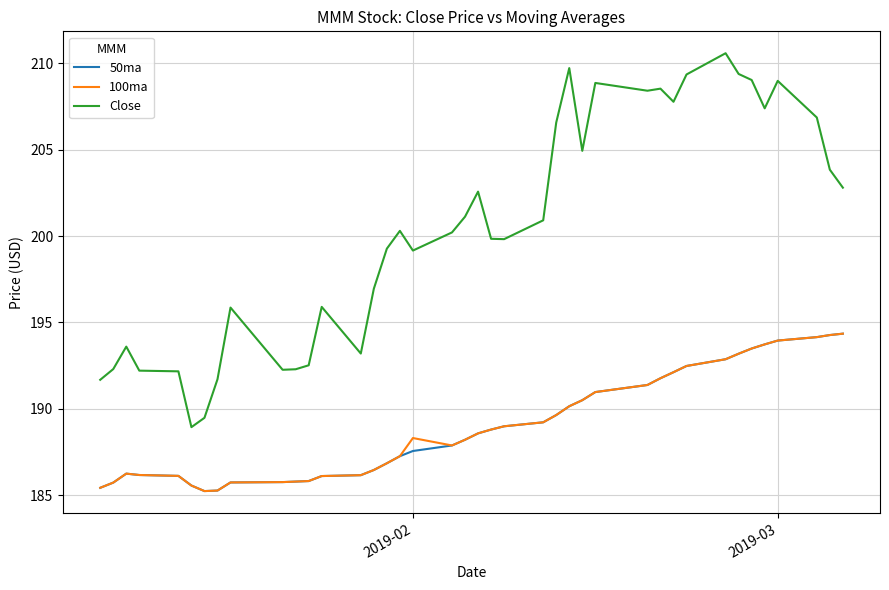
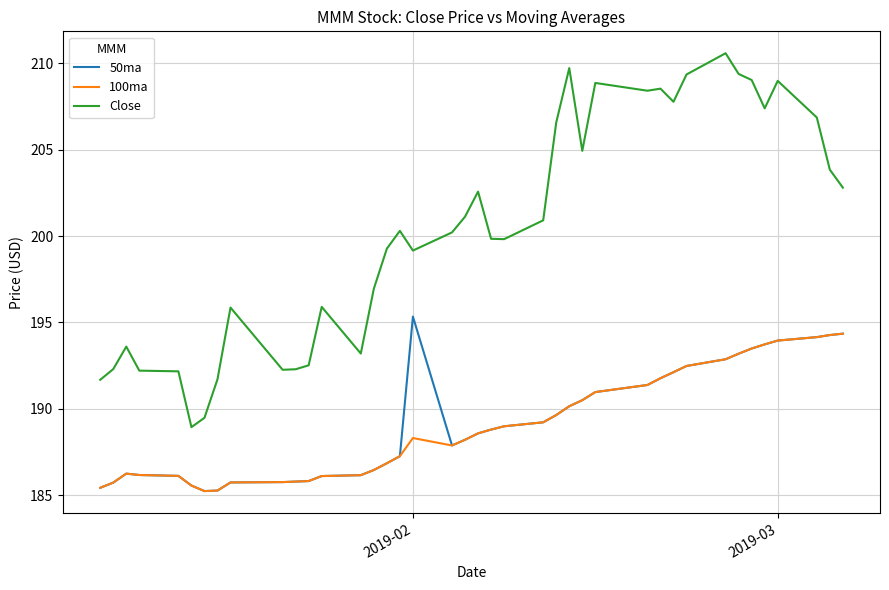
50ma, 2019-02: 187.6 -> 195.3
